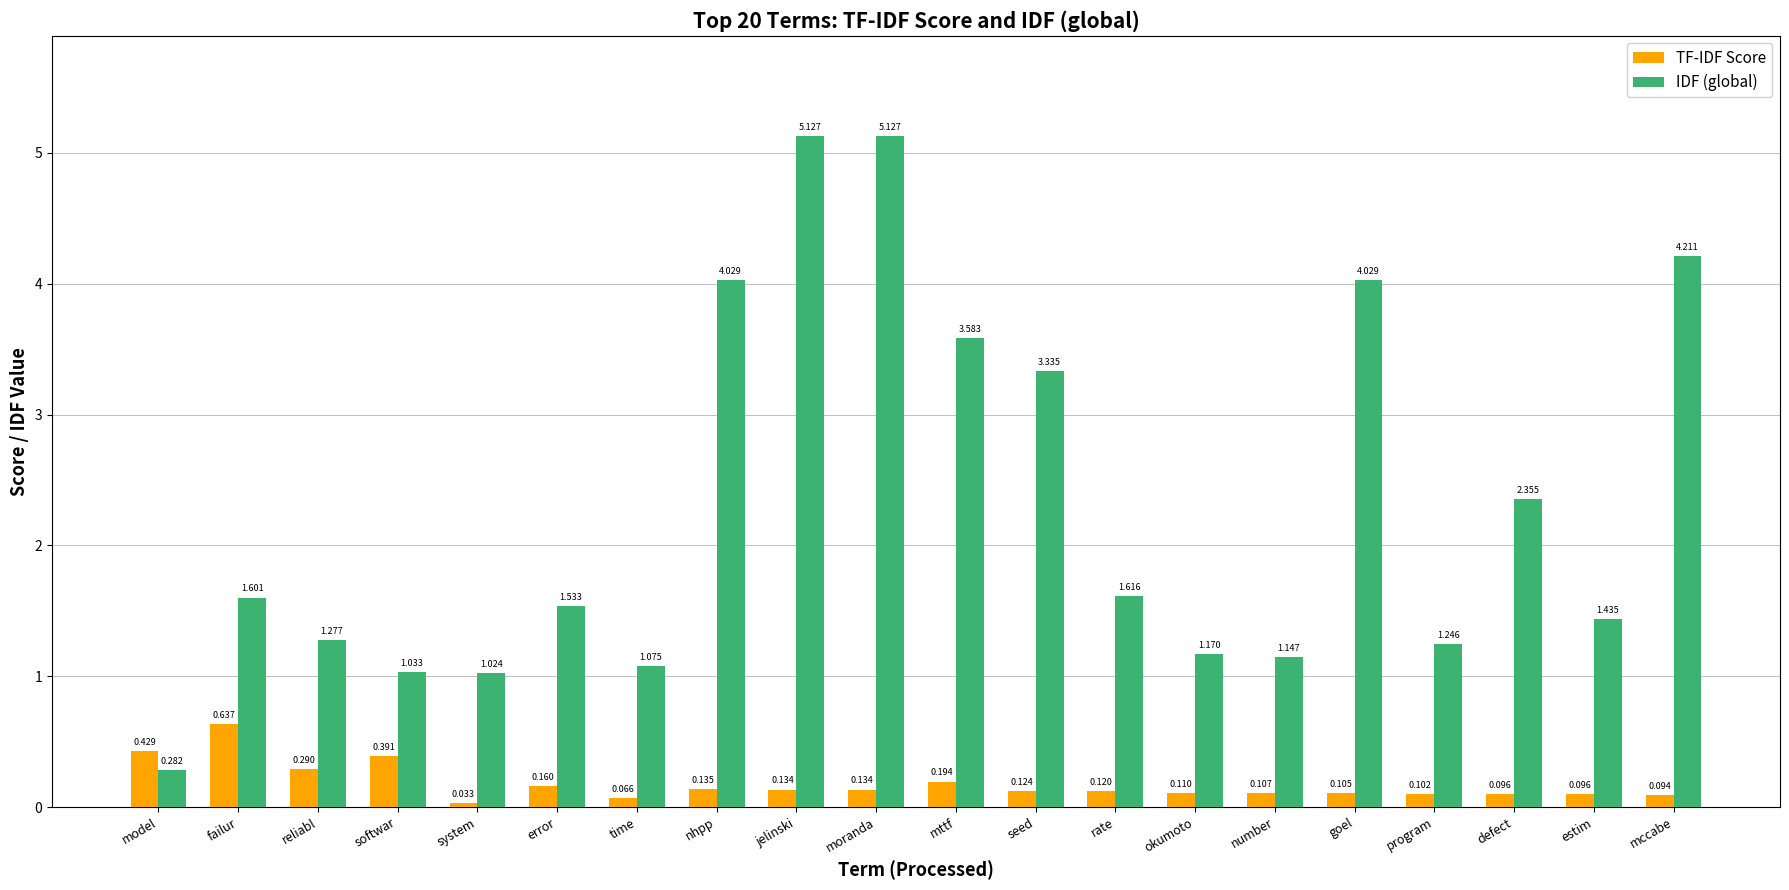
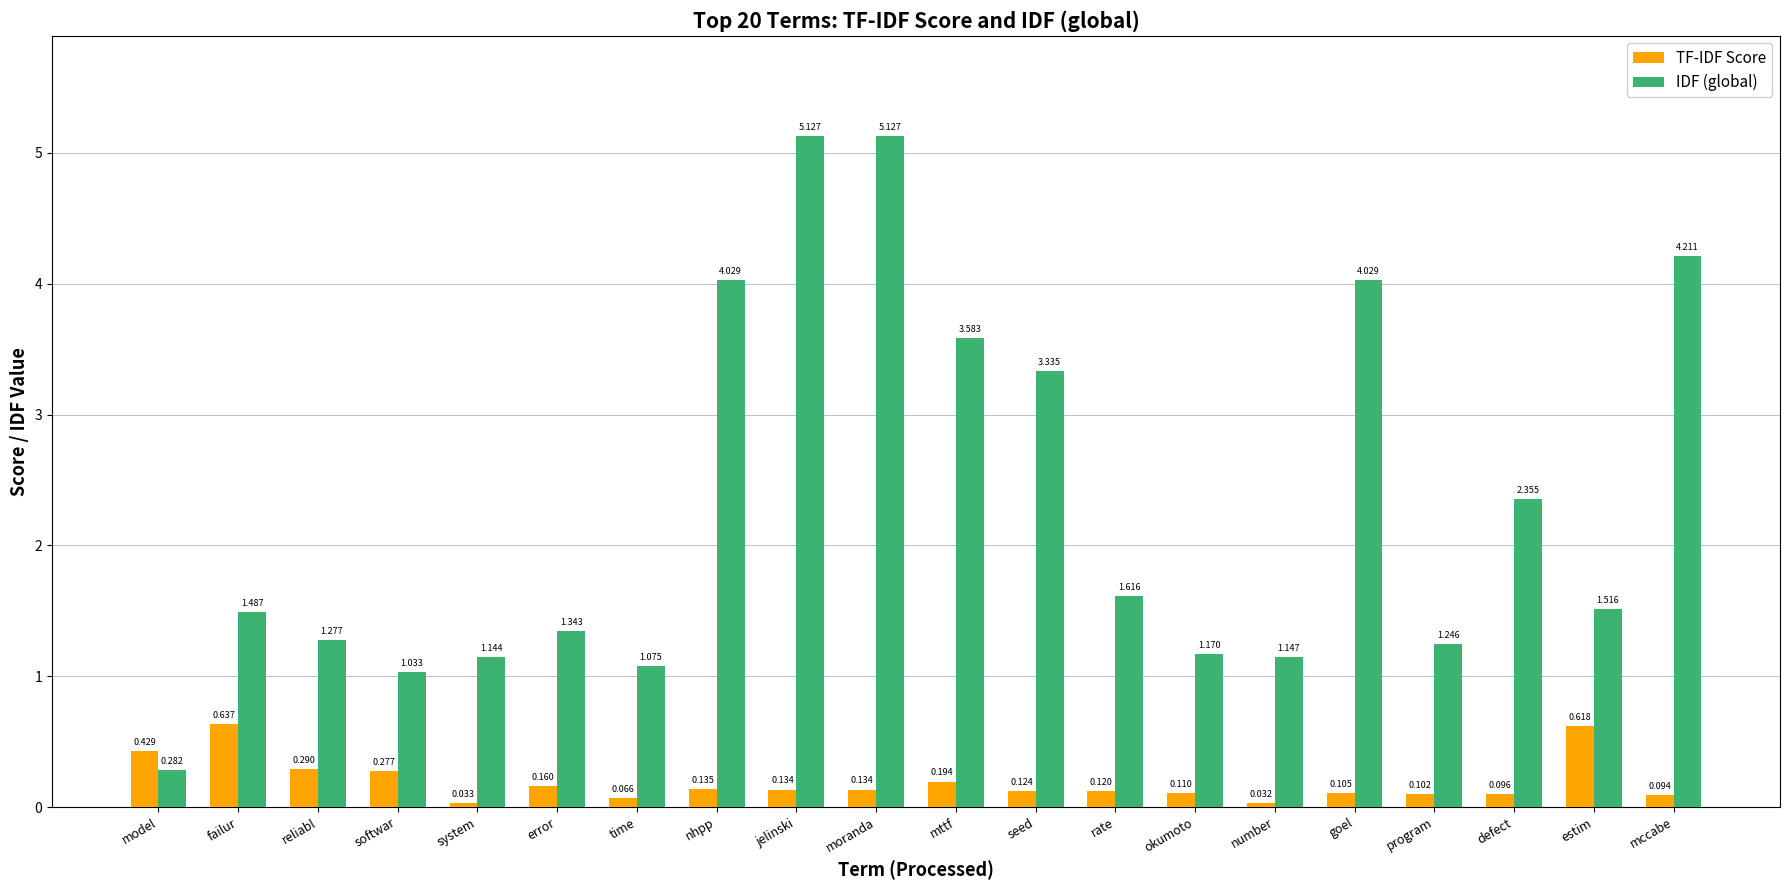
IDF (global), failur: 1.601 -> 1.487
TF-IDF Score, softwar: 0.391 -> 0.277
IDF (global), system: 1.024 -> 1.144
IDF (global), error: 1.533 -> 1.343
TF-IDF Score, number: 0.107 -> 0.032
TF-IDF Score, estim: 0.096 -> 0.618
IDF (global), estim: 1.435 -> 1.516
